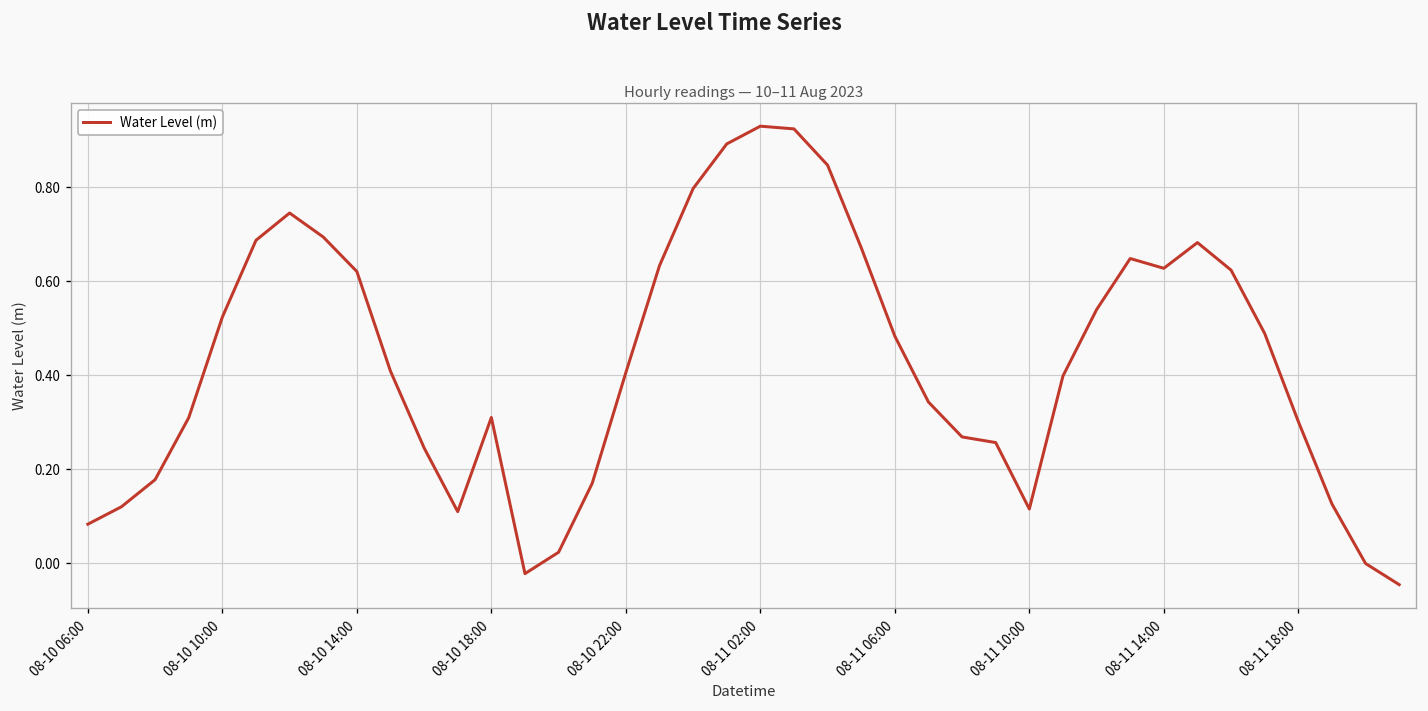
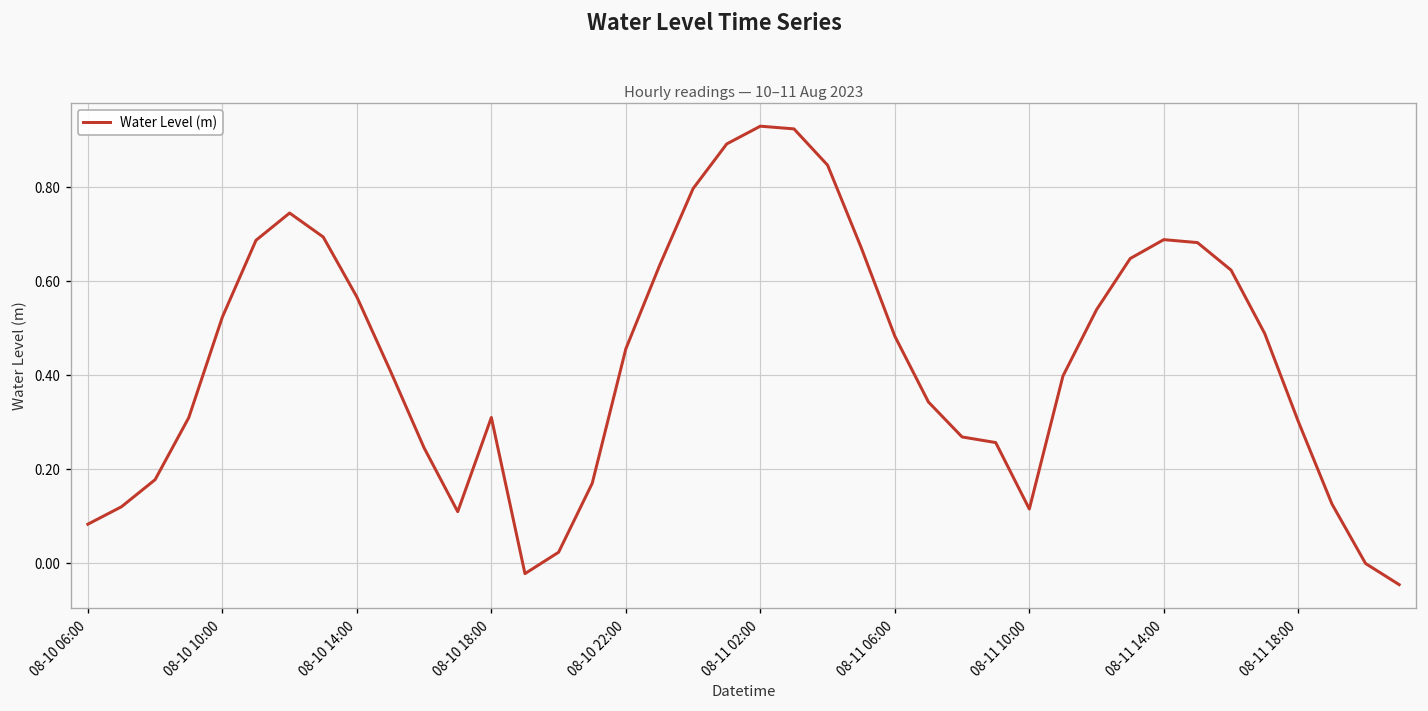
08-10 14:00: 0.62 -> 0.57
08-10 22:00: 0.41 -> 0.46
08-11 14:00: 0.63 -> 0.69
